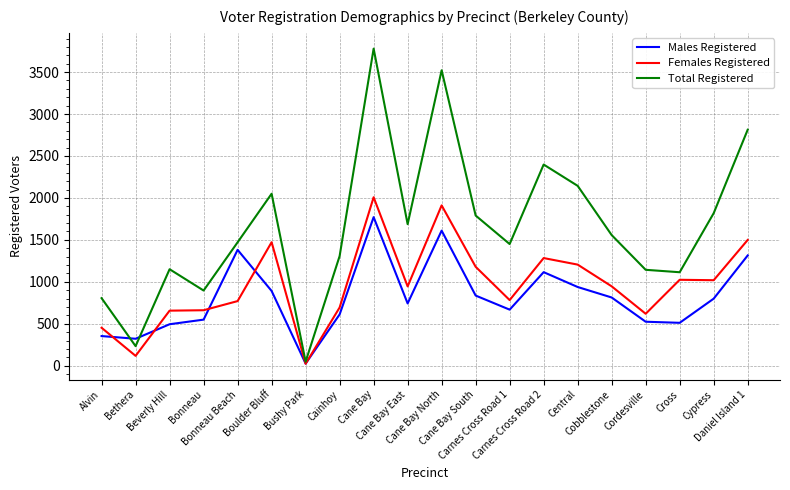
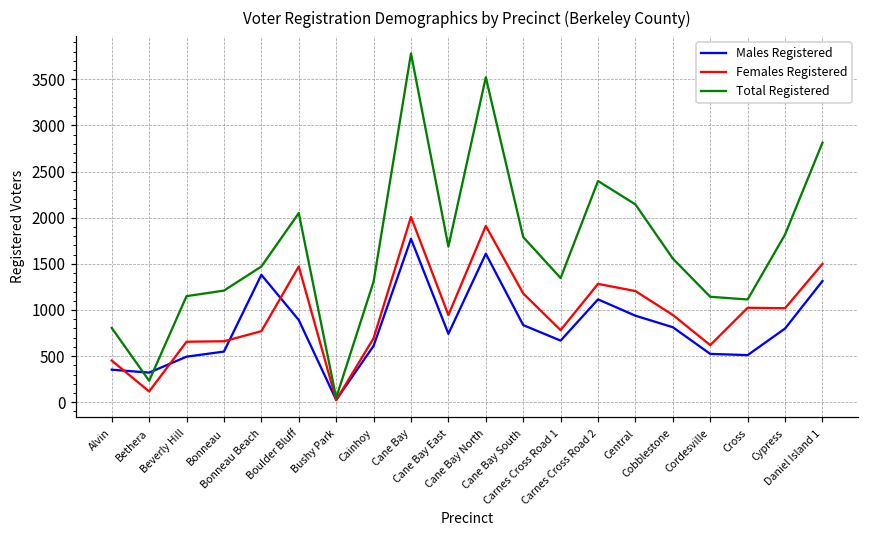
Total Registered, Bonneau: 900 -> 1200
Total Registered, Carnes Cross Road 1: 1500 -> 1300
